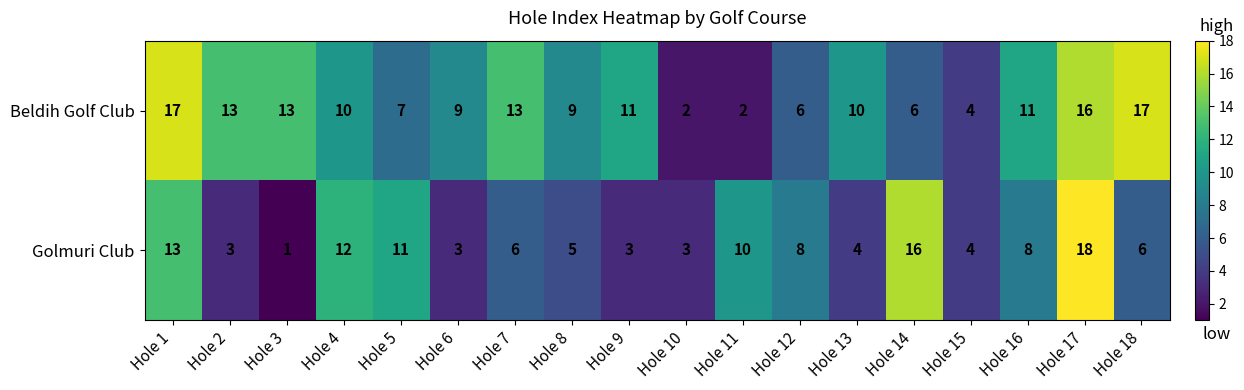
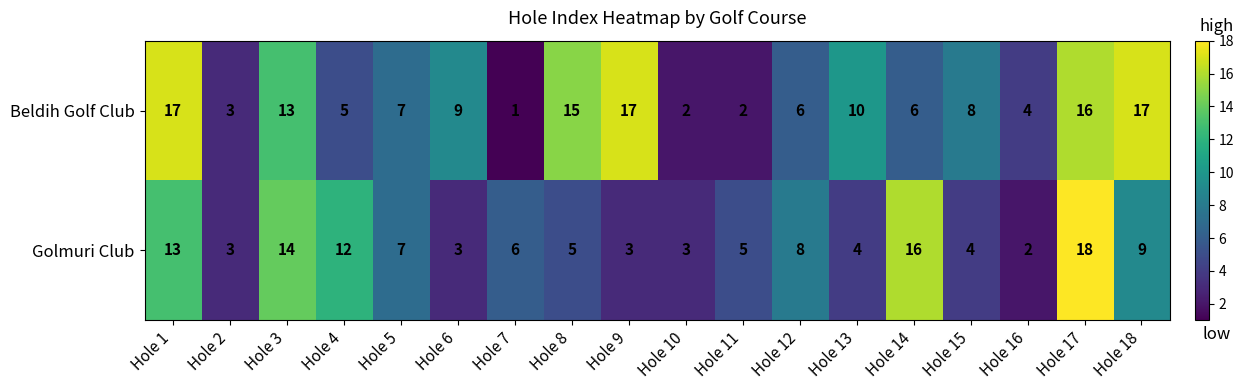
Beldih Golf Club, Hole 2: 13 -> 3
Beldih Golf Club, Hole 4: 10 -> 5
Beldih Golf Club, Hole 7: 13 -> 1
Beldih Golf Club, Hole 8: 9 -> 15
Beldih Golf Club, Hole 9: 11 -> 17
Beldih Golf Club, Hole 15: 4 -> 8
Beldih Golf Club, Hole 16: 11 -> 4
Golmuri Club, Hole 3: 1 -> 14
Golmuri Club, Hole 5: 11 -> 7
Golmuri Club, Hole 11: 10 -> 5
Golmuri Club, Hole 16: 8 -> 2
Golmuri Club, Hole 18: 6 -> 9
